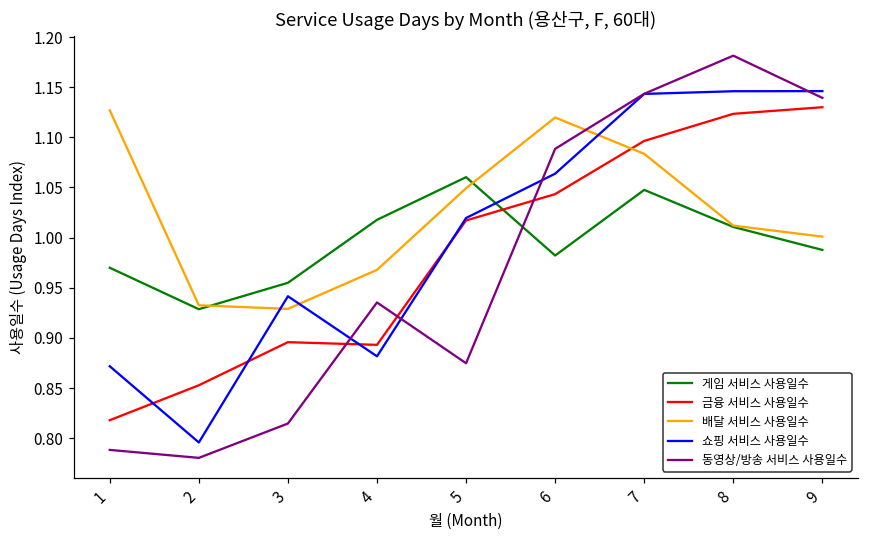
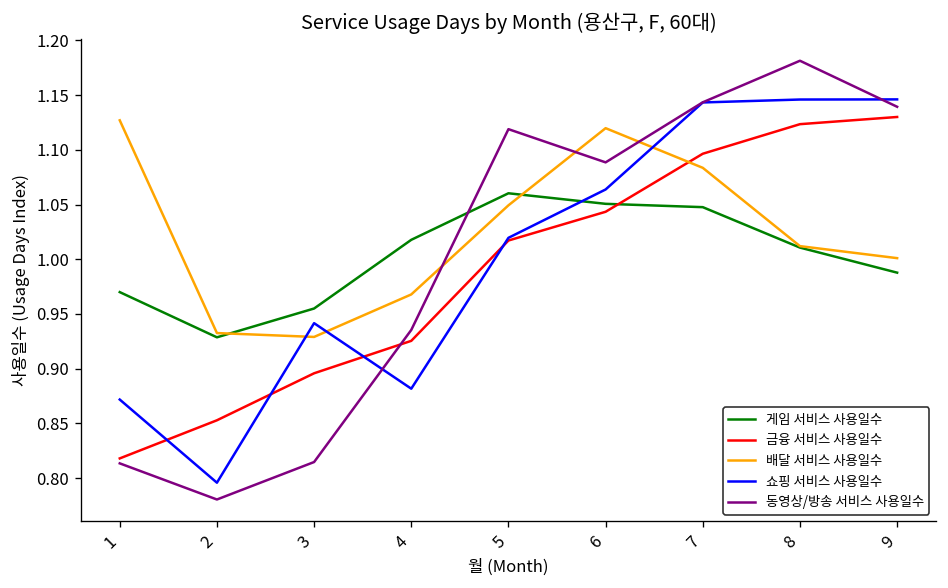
동영상/방송 서비스 사용일수, 1: 0.79 -> 0.81
금융 서비스 사용일수, 4: 0.89 -> 0.93
동영상/방송 서비스 사용일수, 5: 0.87 -> 1.12
게임 서비스 사용일수, 6: 0.98 -> 1.05
